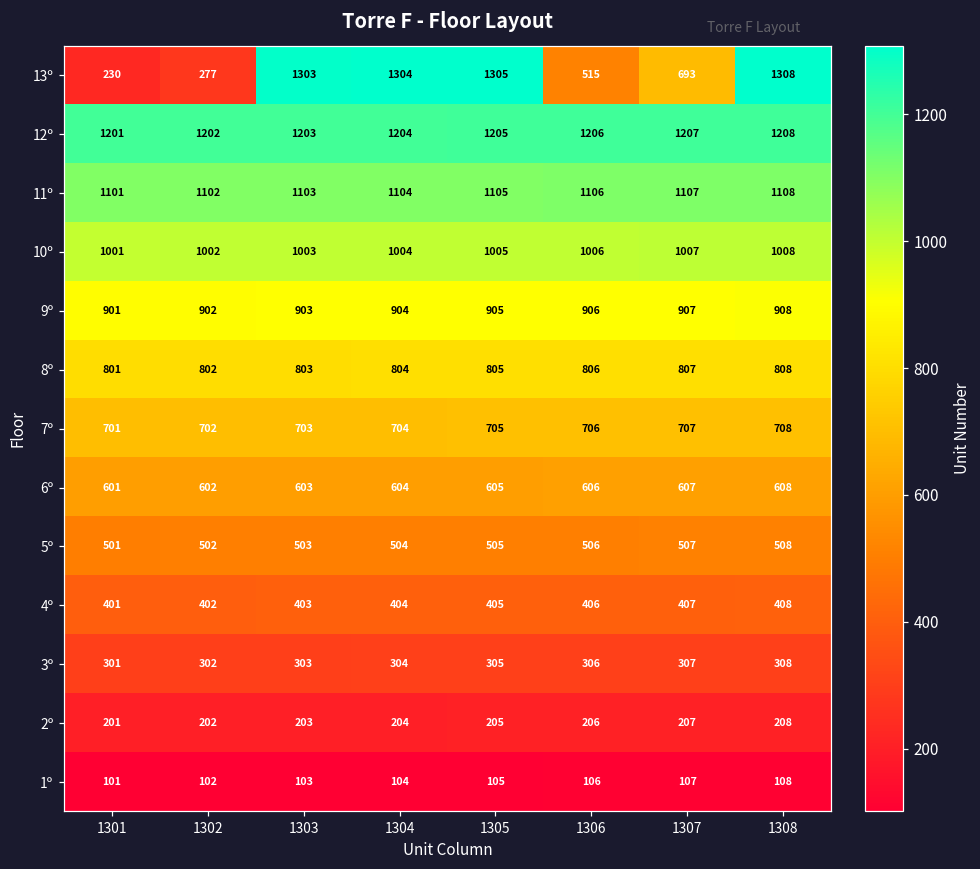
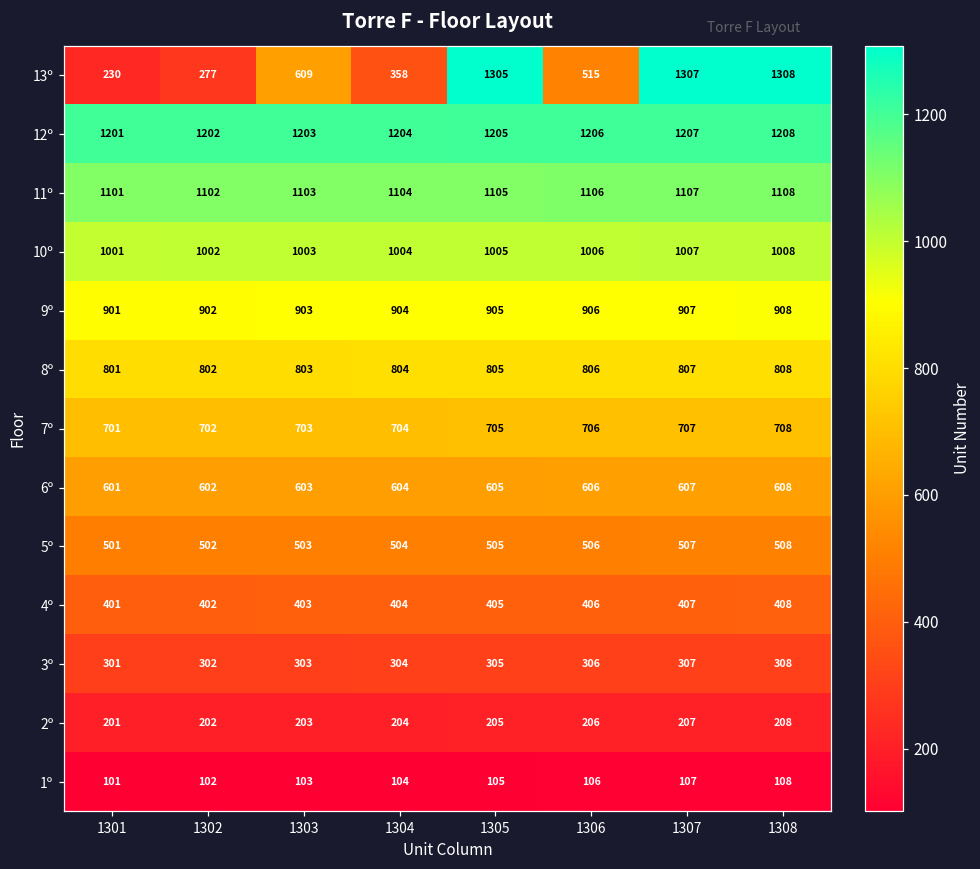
13º, 1303: 1303 -> 609
13º, 1304: 1304 -> 358
13º, 1307: 693 -> 1307
